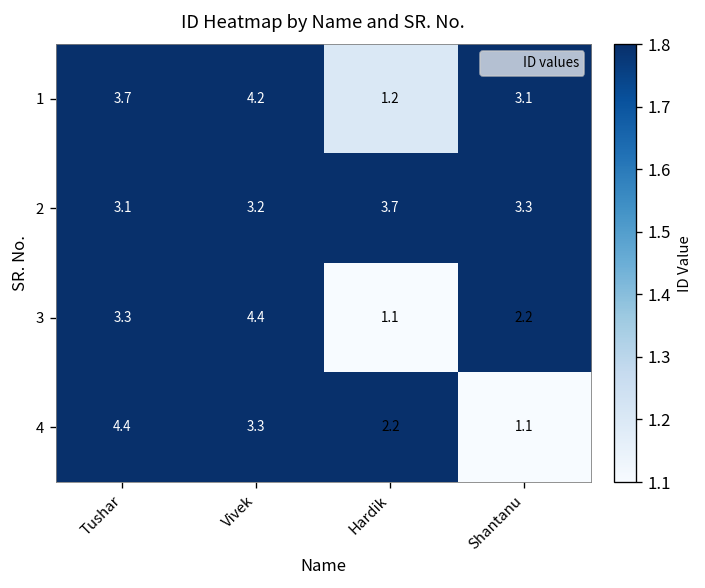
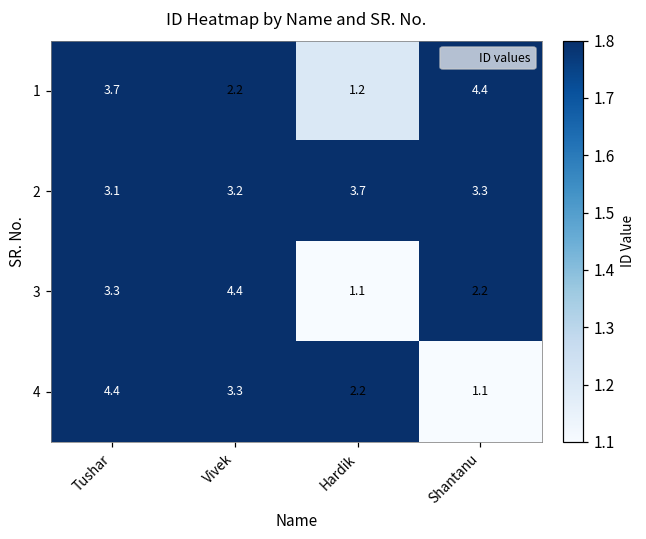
1, Vivek: 4.2 -> 2.2
1, Shantanu: 3.1 -> 4.4
